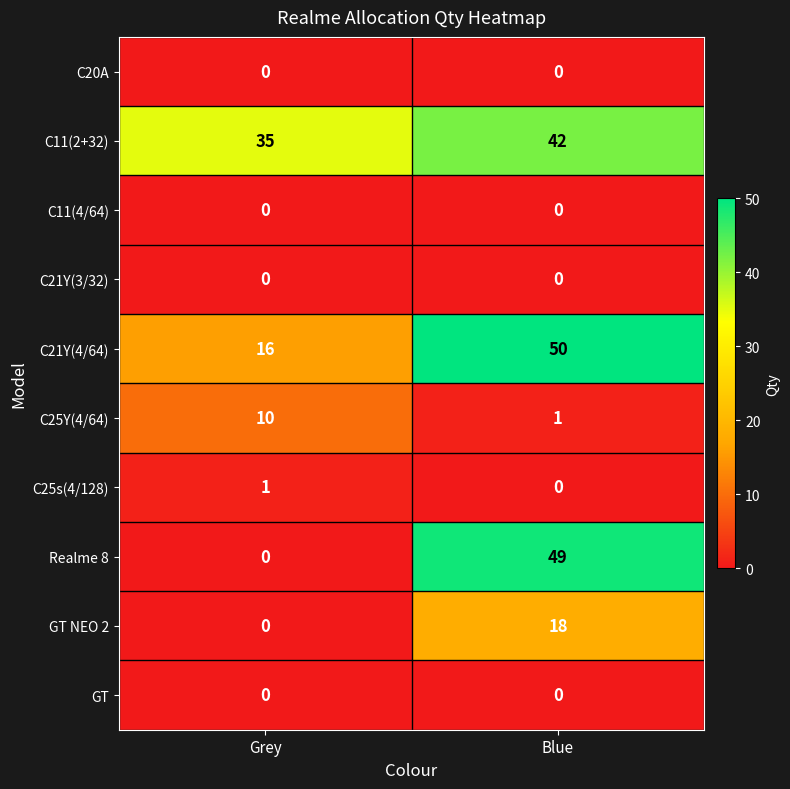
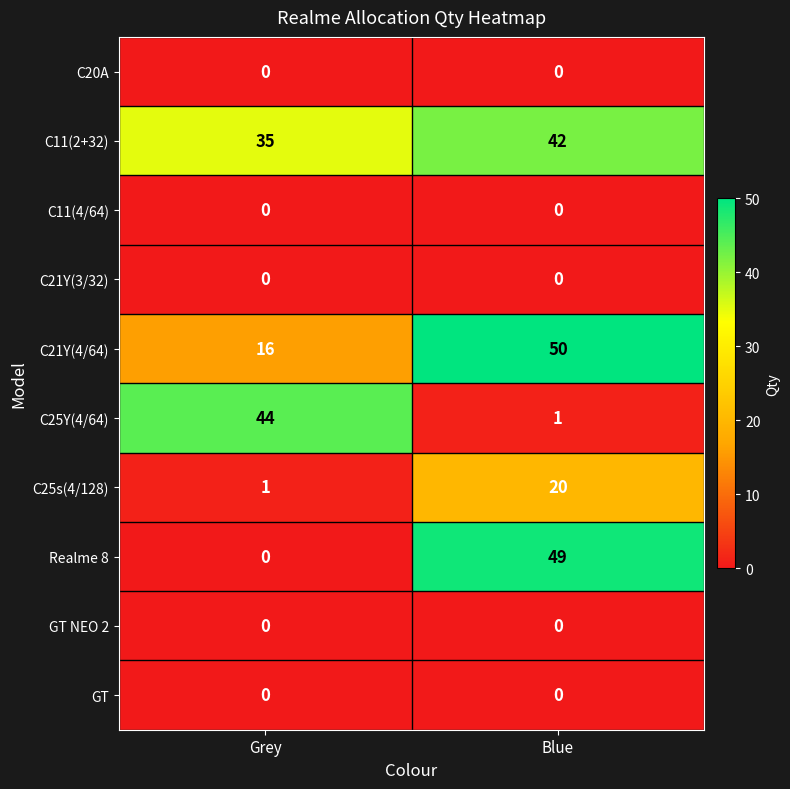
C25Y(4/64), Grey: 10 -> 44
C25s(4/128), Blue: 0 -> 20
GT NEO 2, Blue: 18 -> 0
